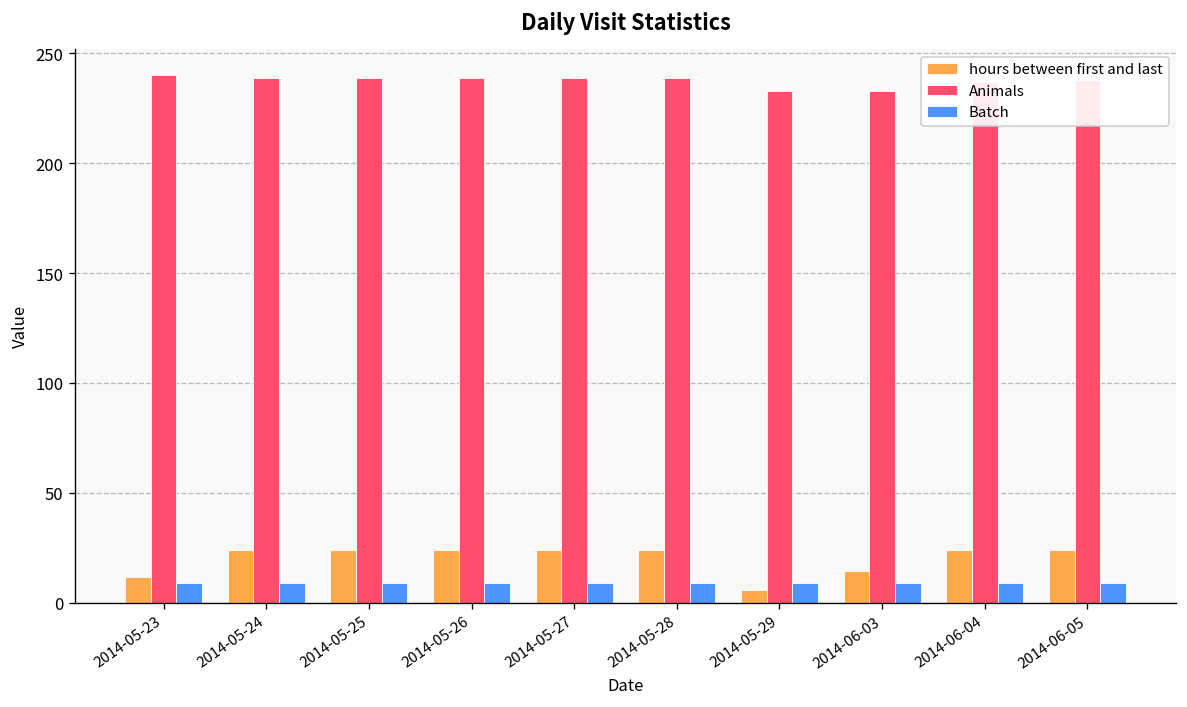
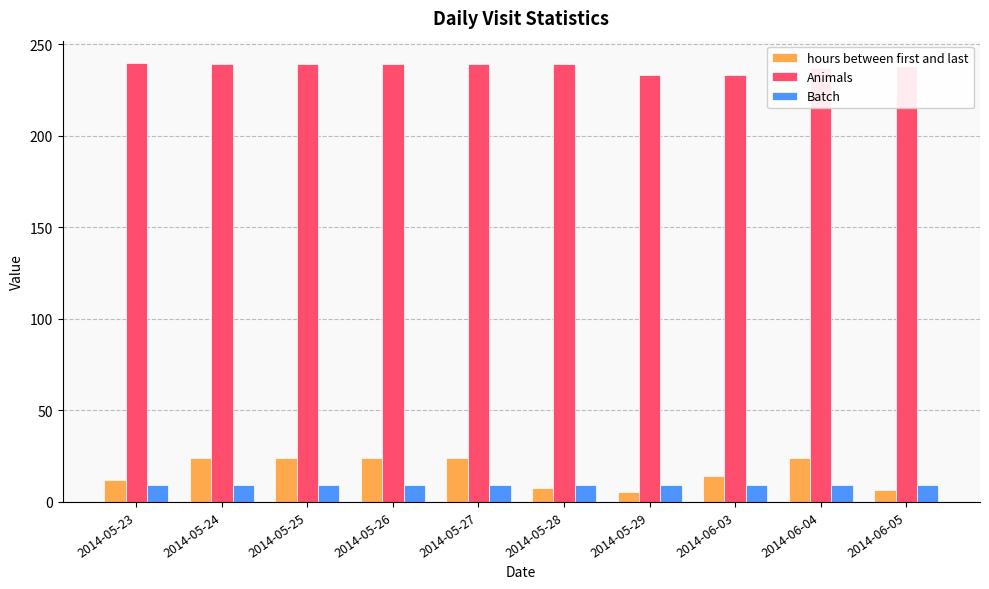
hours between first and last, 2014-05-28: 24 -> 7
hours between first and last, 2014-06-05: 24 -> 6
